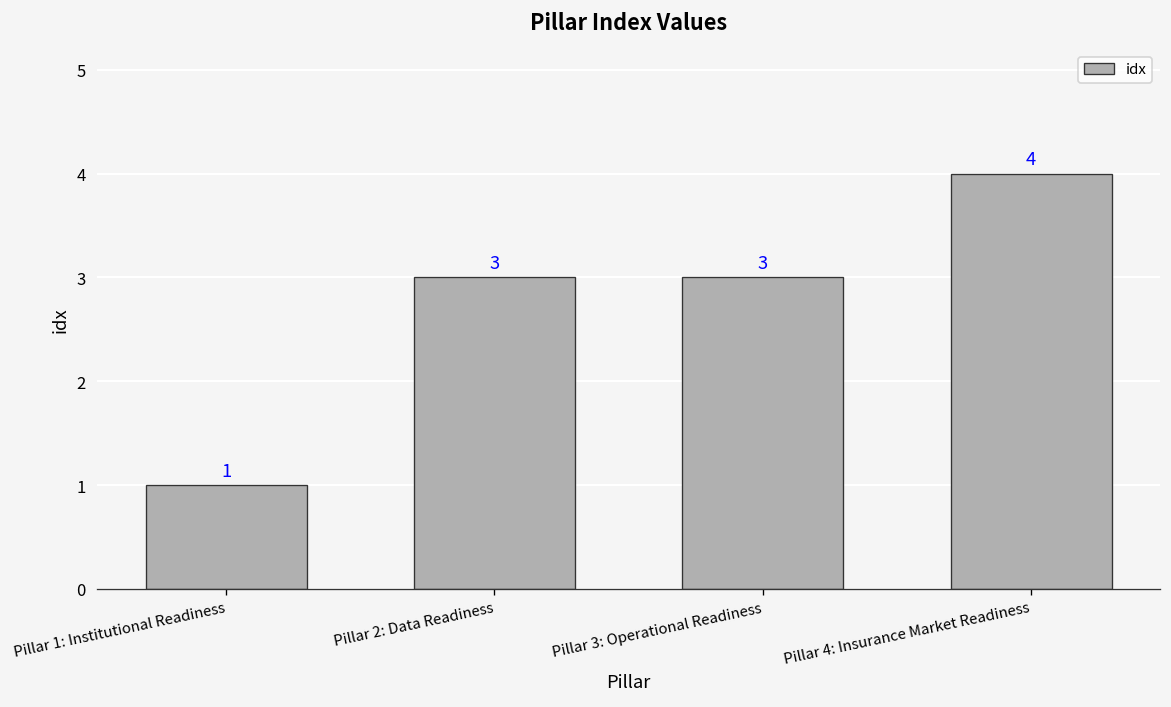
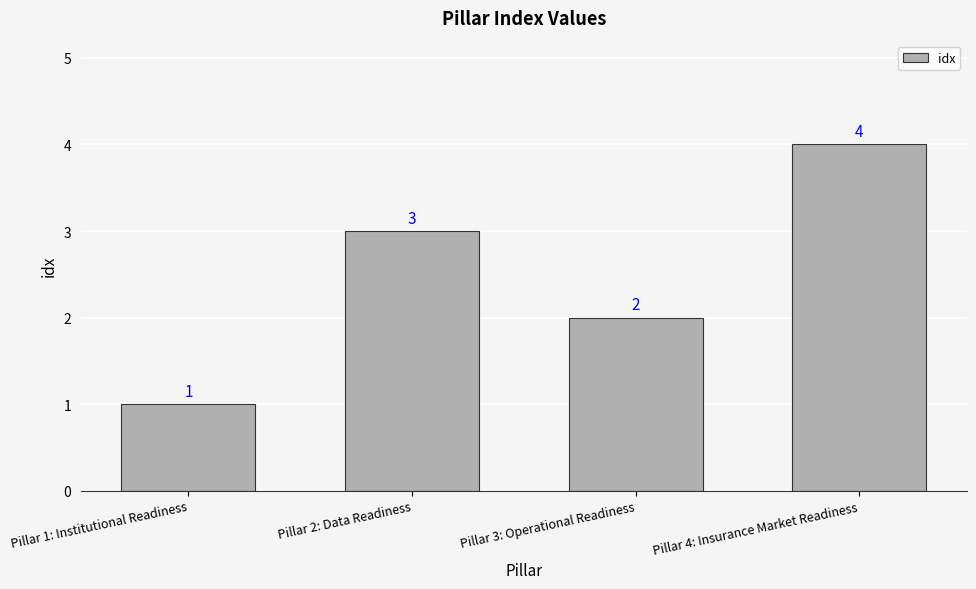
Pillar 3: Operational Readiness: 3 -> 2
